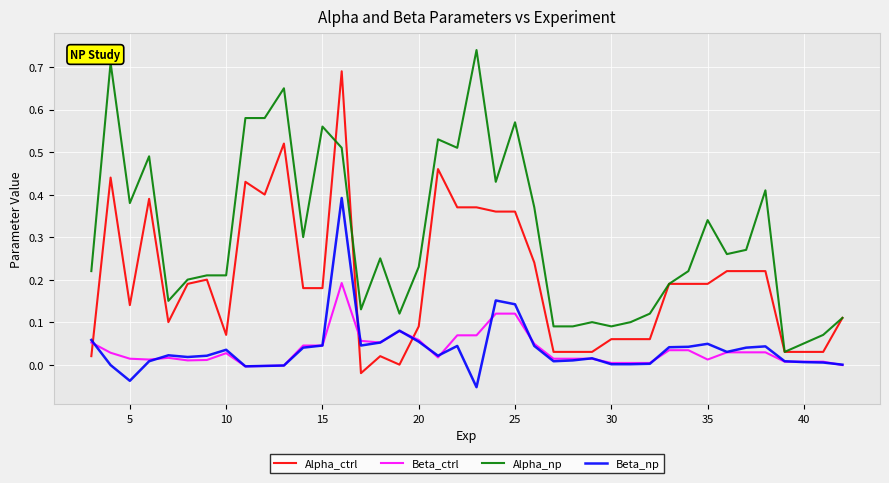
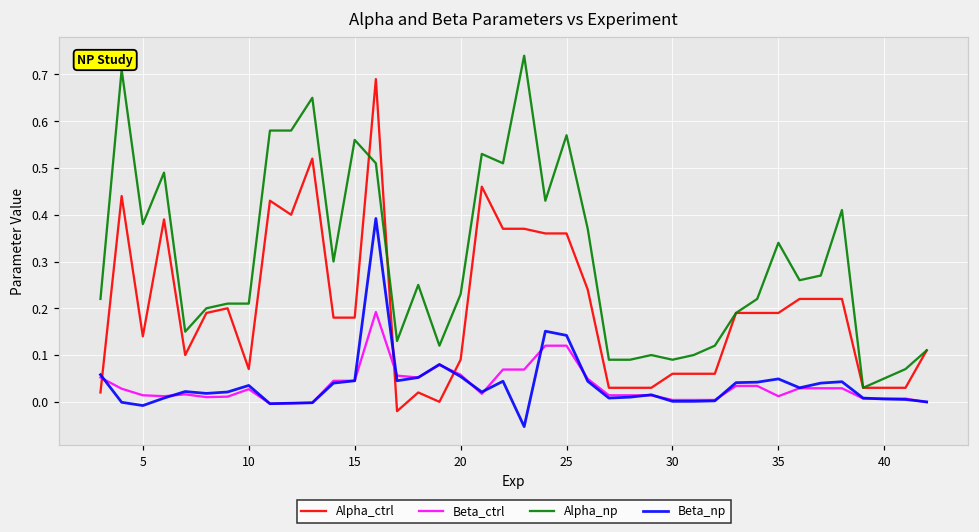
Beta_np, 5: -0.04 -> -0.01
